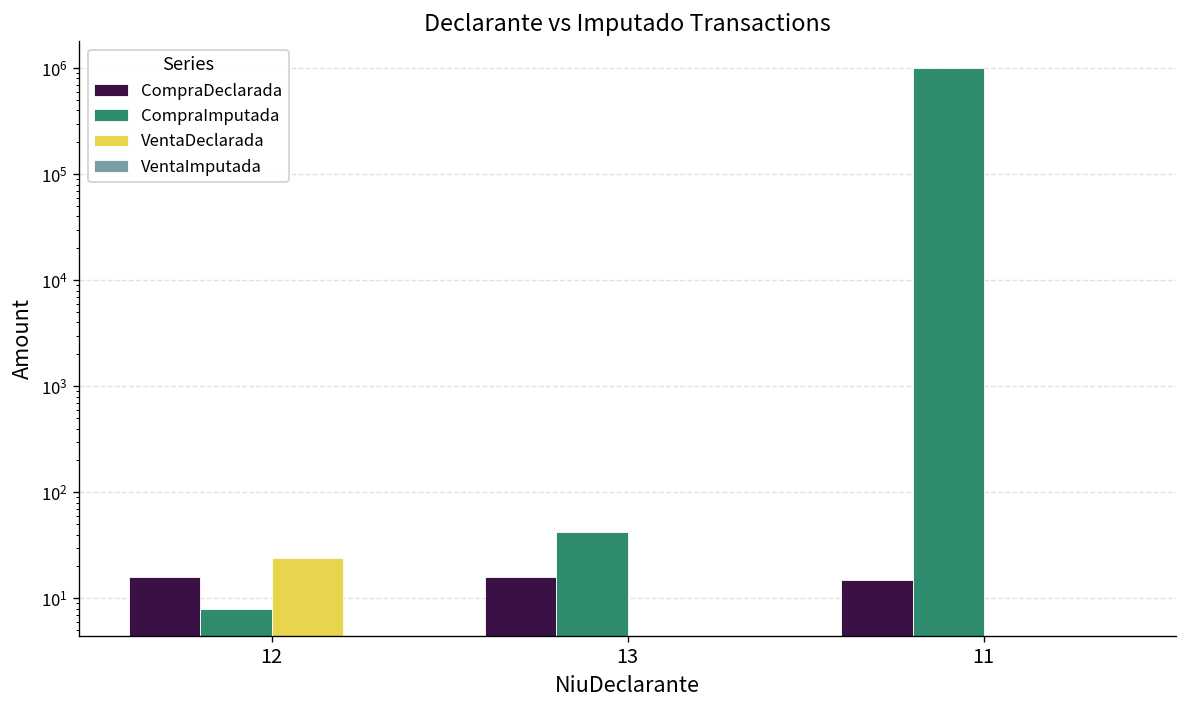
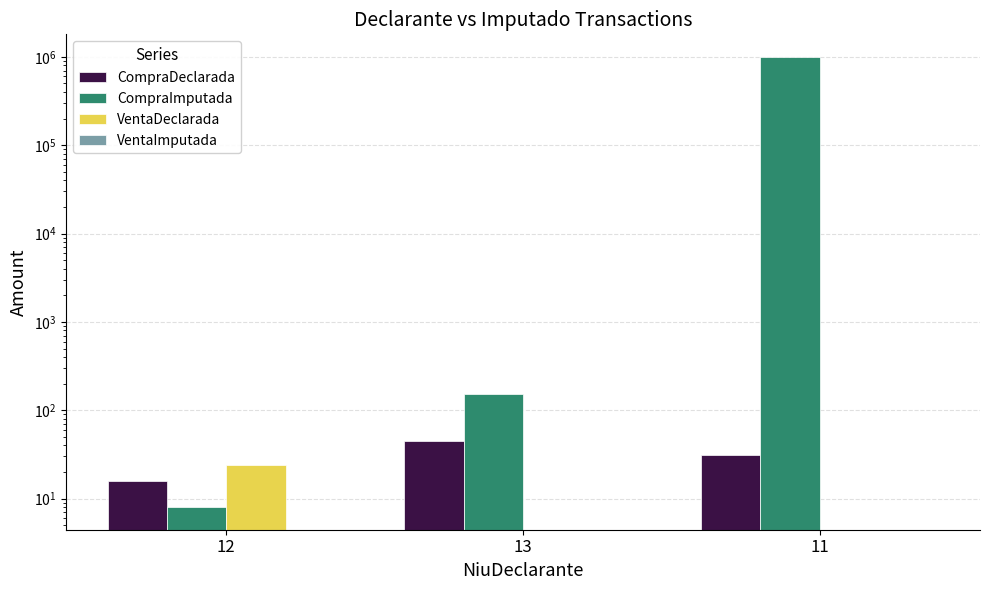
CompraDeclarada, 13: 16 -> 50
CompraImputada, 13: 40 -> 150
CompraDeclarada, 11: 15 -> 31
